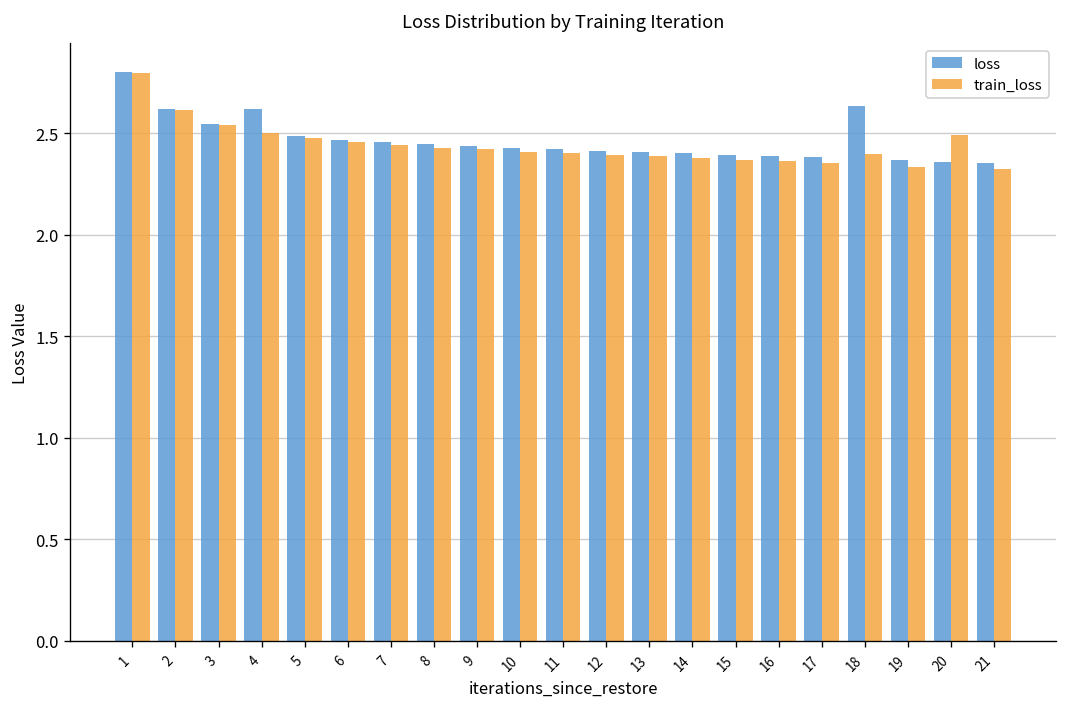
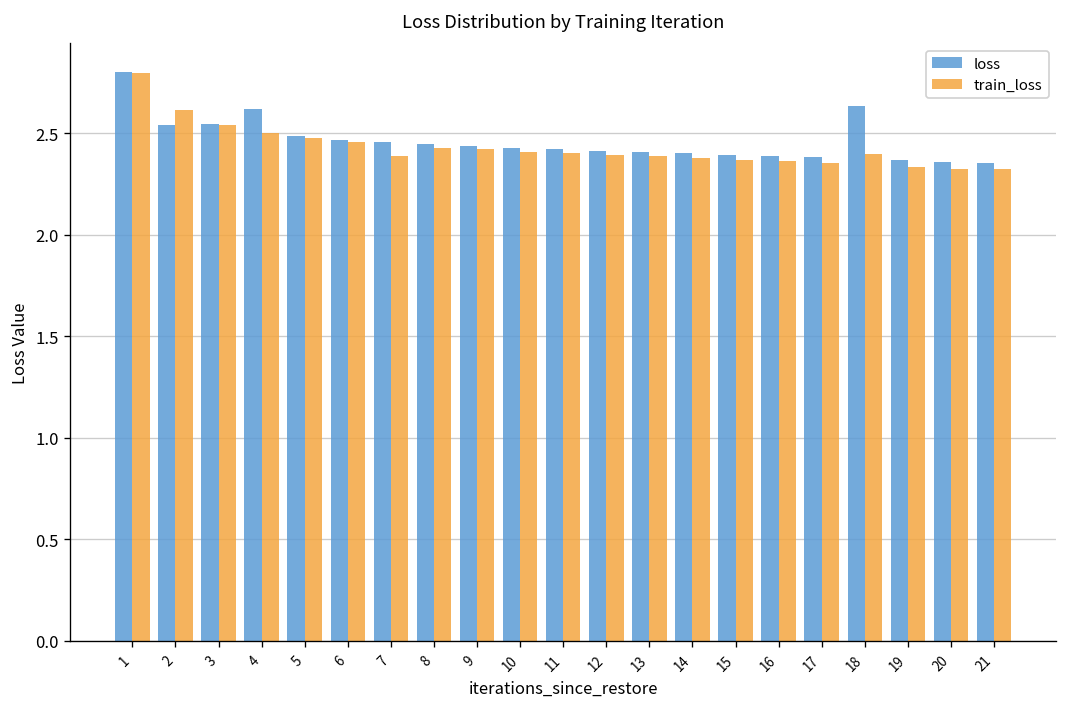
loss, 2: 2.62 -> 2.54
train_loss, 7: 2.44 -> 2.39
train_loss, 20: 2.49 -> 2.32
